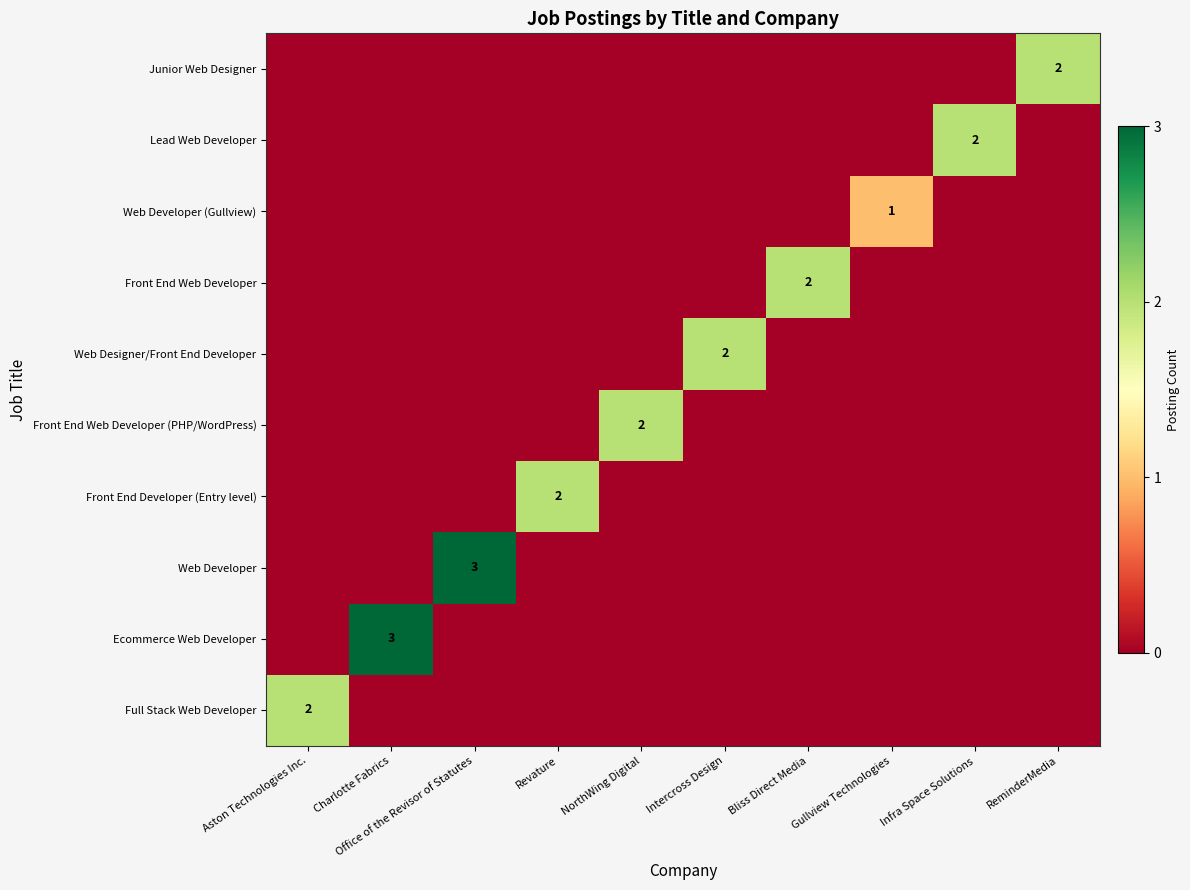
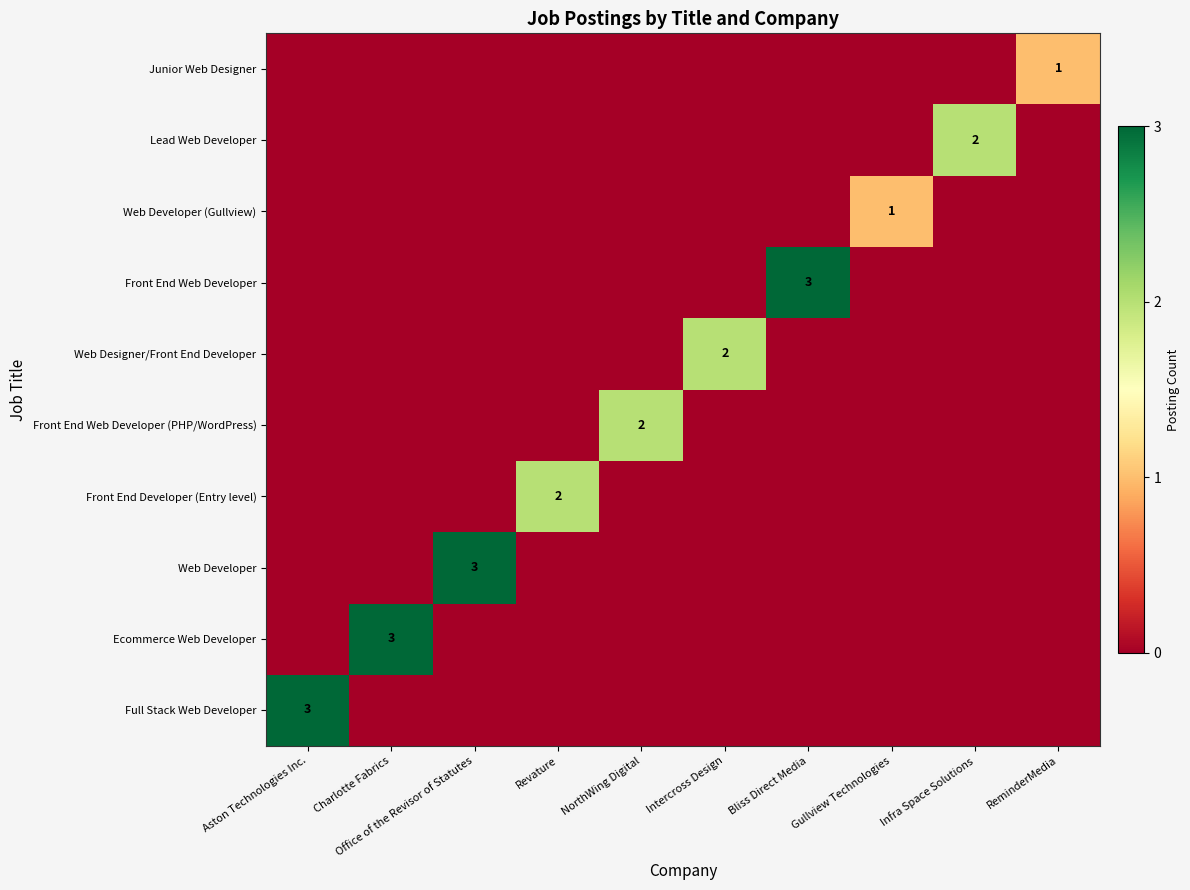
Junior Web Designer, ReminderMedia: 2 -> 1
Front End Web Developer, Bliss Direct Media: 2 -> 3
Full Stack Web Developer, Aston Technologies Inc.: 2 -> 3
